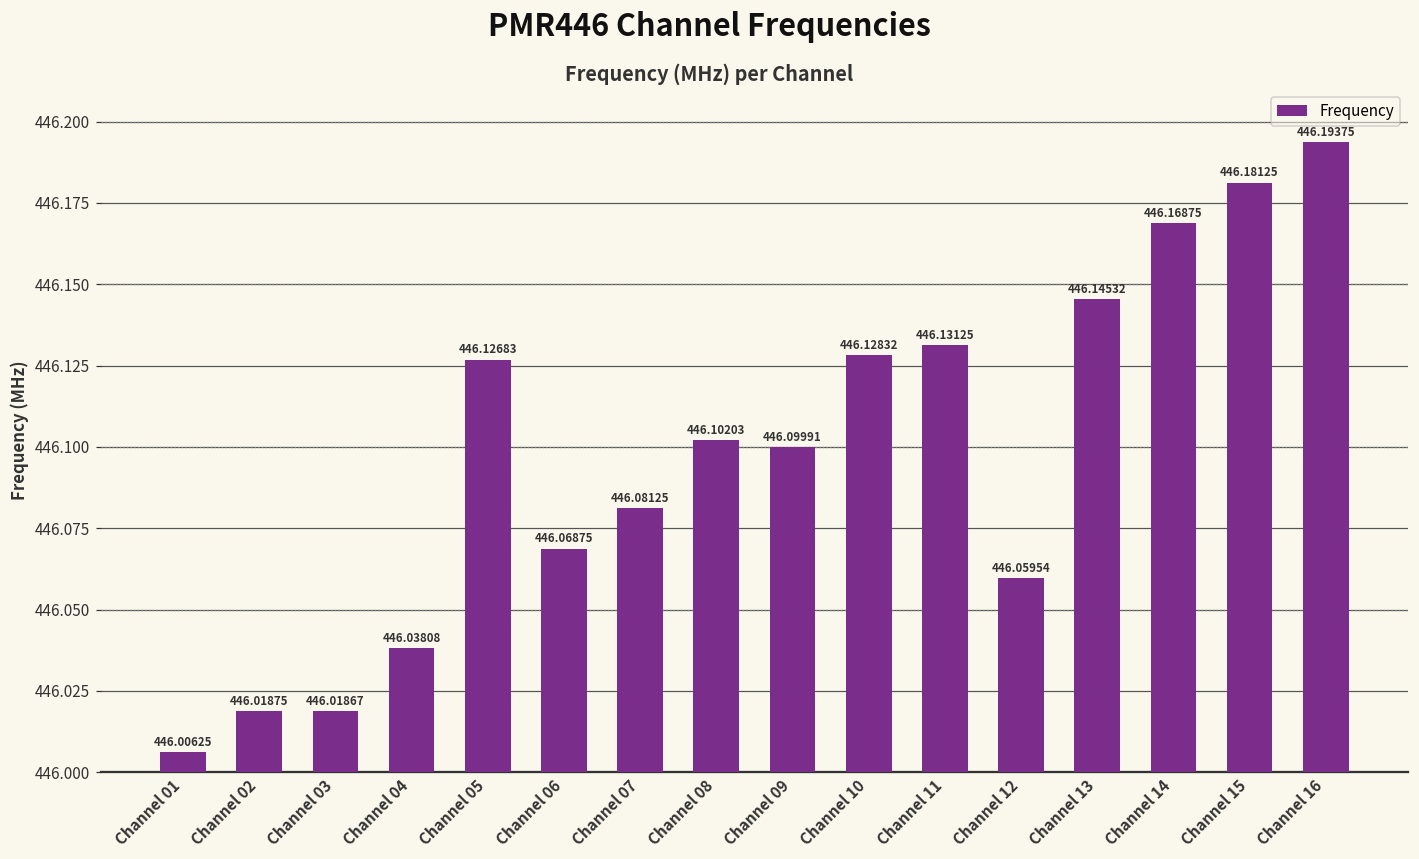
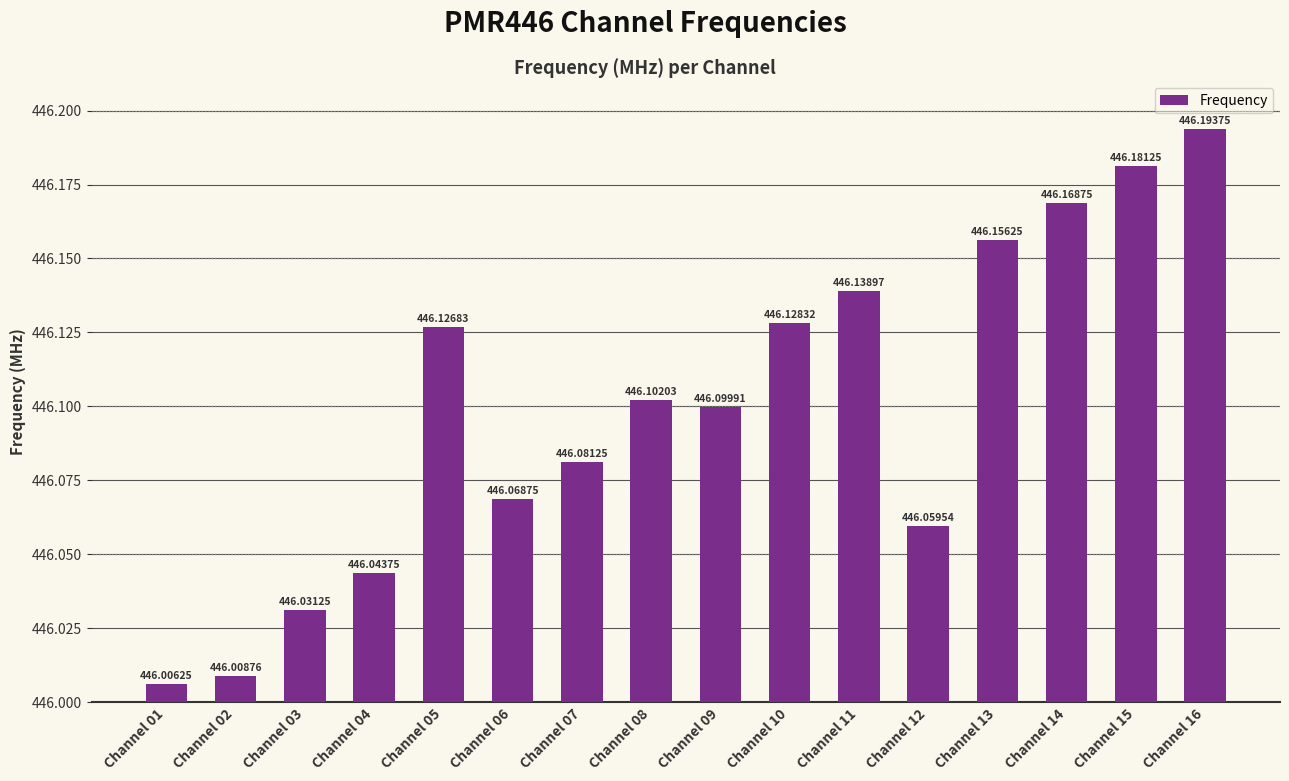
Channel 02: 446.01875 -> 446.00876
Channel 03: 446.01867 -> 446.03125
Channel 04: 446.03808 -> 446.04375
Channel 11: 446.13125 -> 446.13897
Channel 13: 446.14532 -> 446.15625
